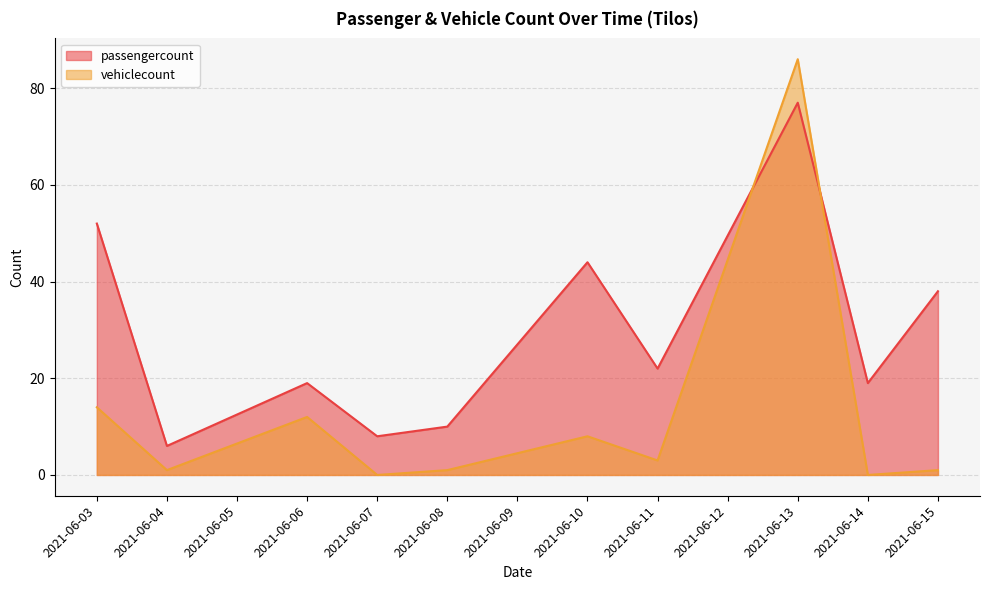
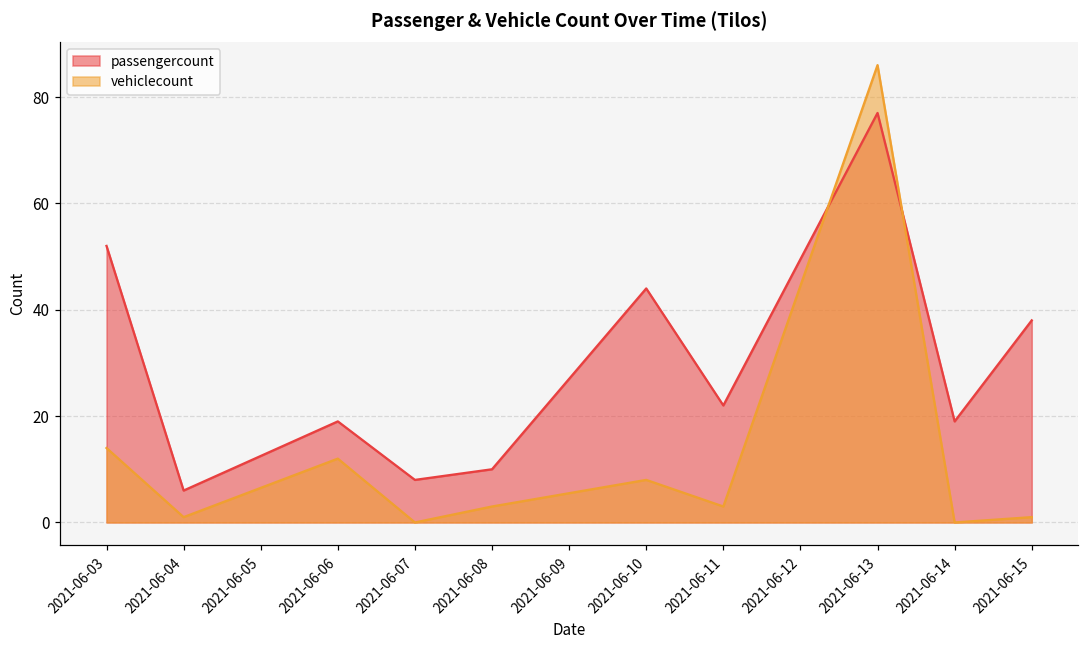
vehiclecount, 2021-06-08: 1 -> 3
